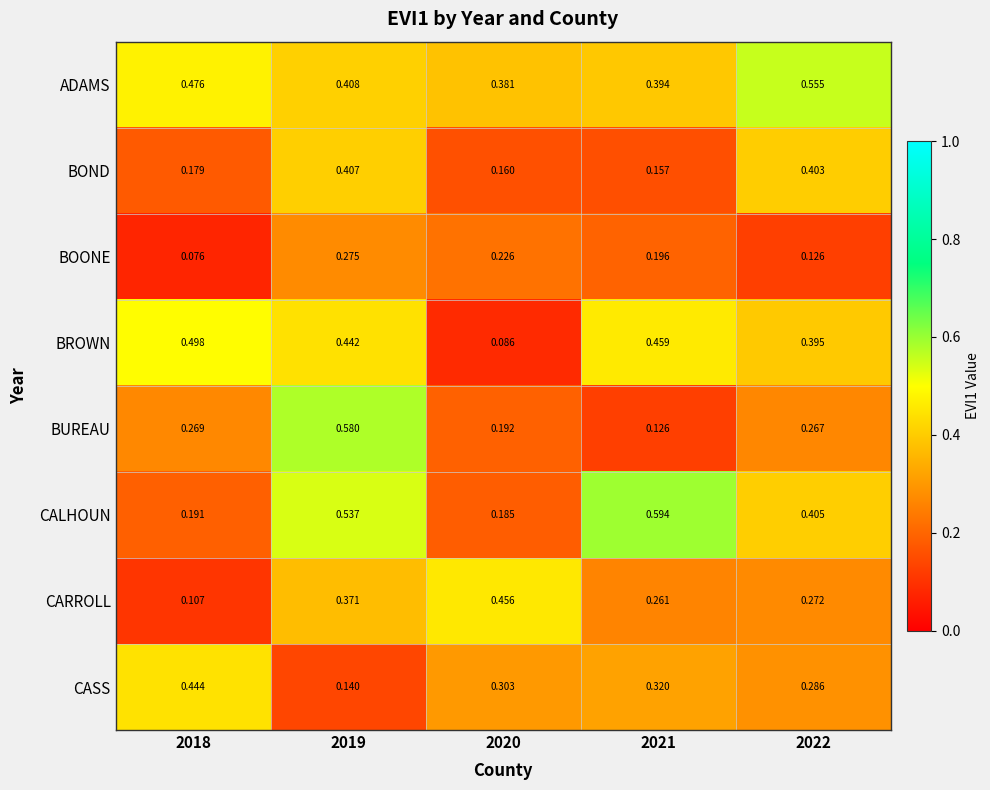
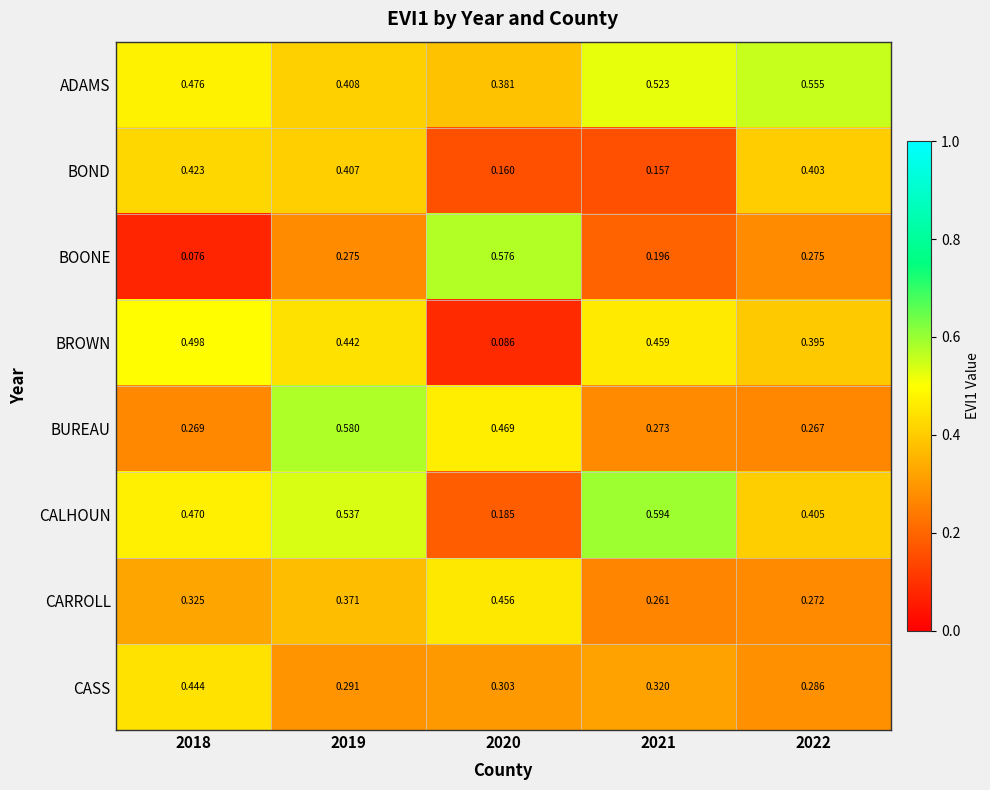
ADAMS, 2021: 0.394 -> 0.523
BOND, 2018: 0.179 -> 0.423
BOONE, 2020: 0.226 -> 0.576
BOONE, 2022: 0.126 -> 0.275
BUREAU, 2020: 0.192 -> 0.469
BUREAU, 2021: 0.126 -> 0.273
CALHOUN, 2018: 0.191 -> 0.470
CARROLL, 2018: 0.107 -> 0.325
CASS, 2019: 0.140 -> 0.291
